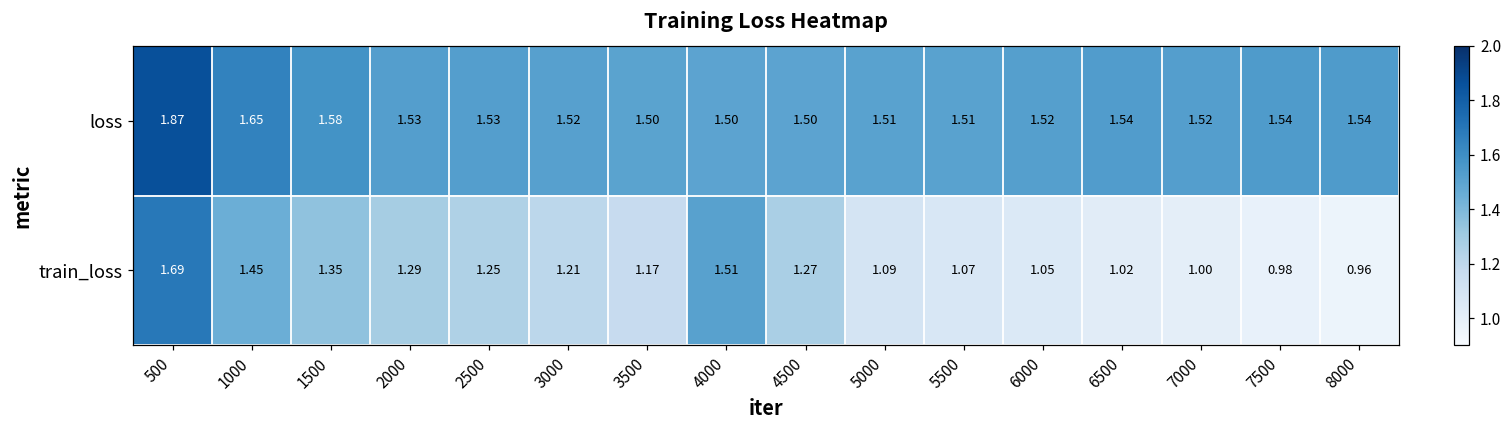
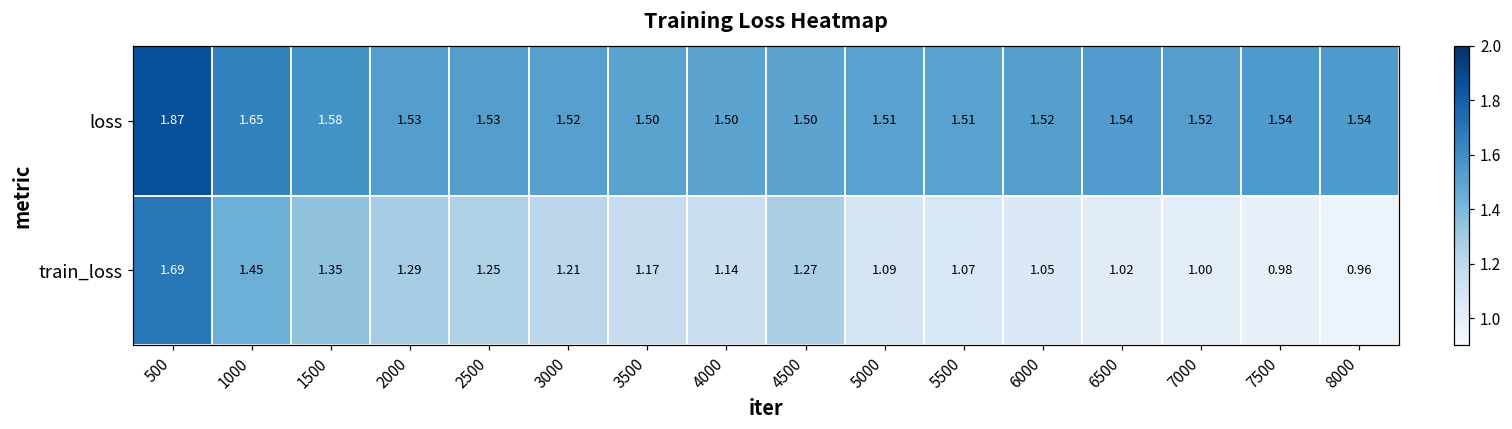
train_loss, 4000: 1.51 -> 1.14
